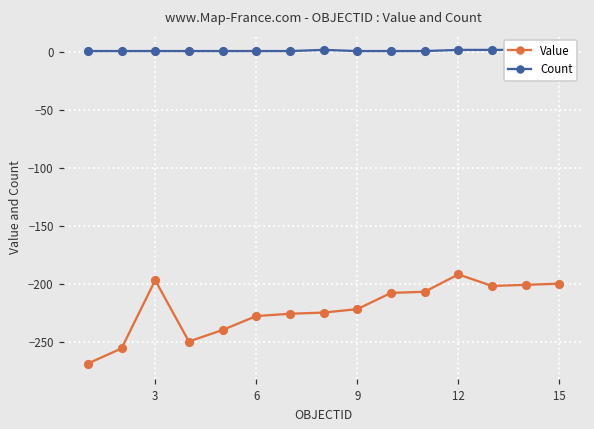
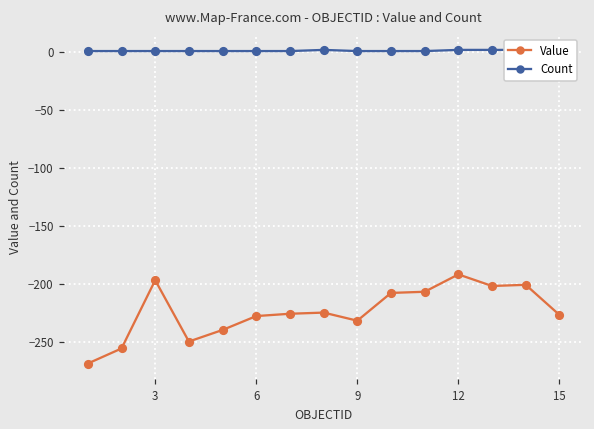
Value, 9: -222 -> -232
Value, 15: -200 -> -227
